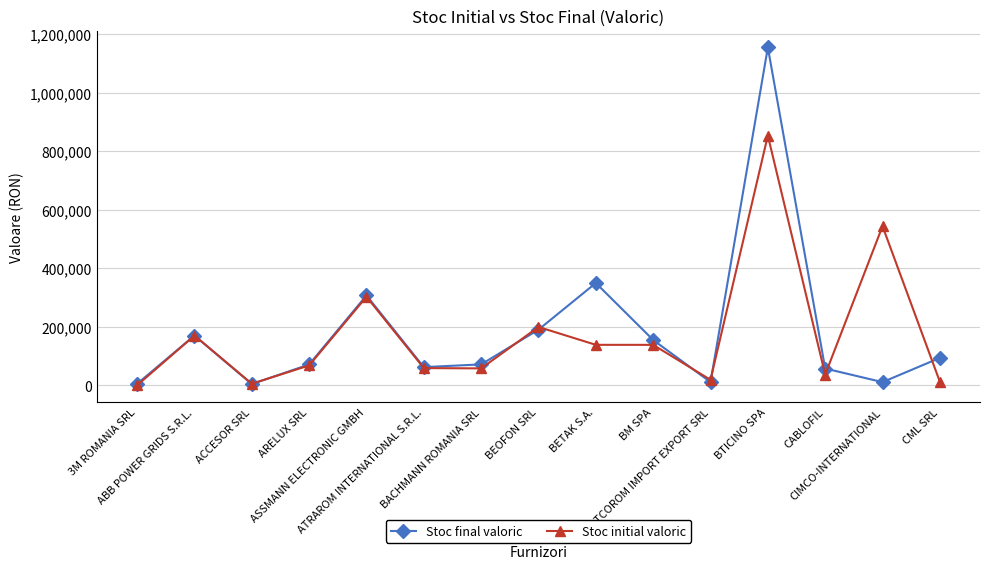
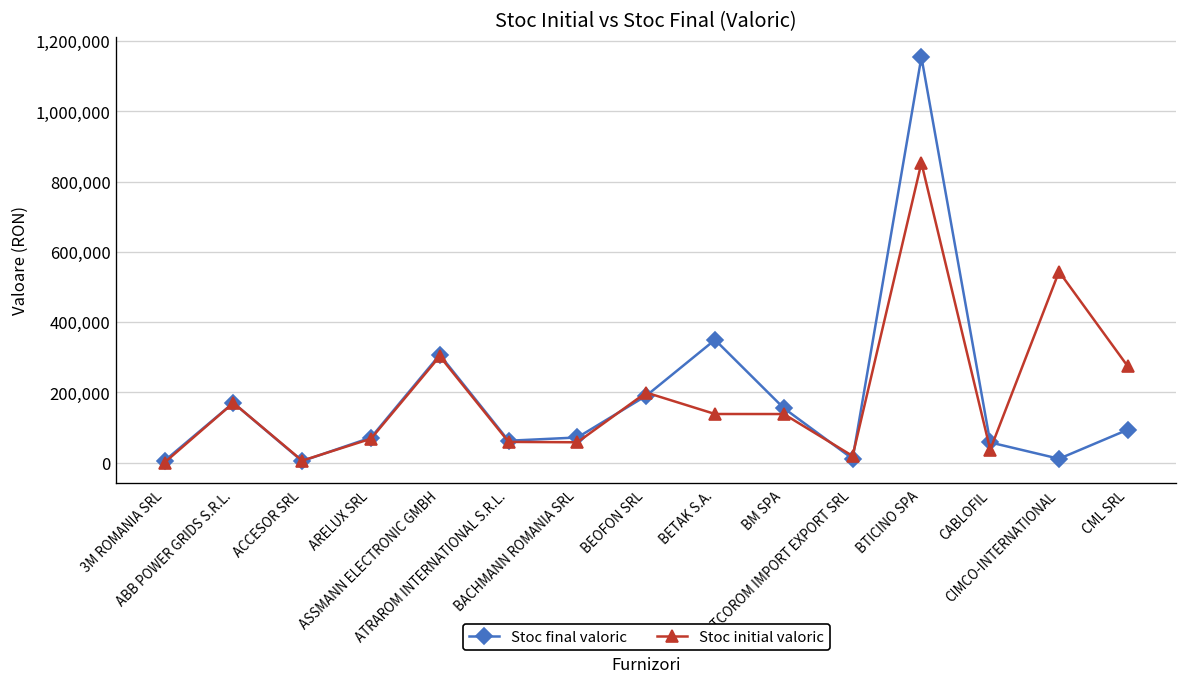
Stoc initial valoric, CML SRL: 10,000 -> 270,000
